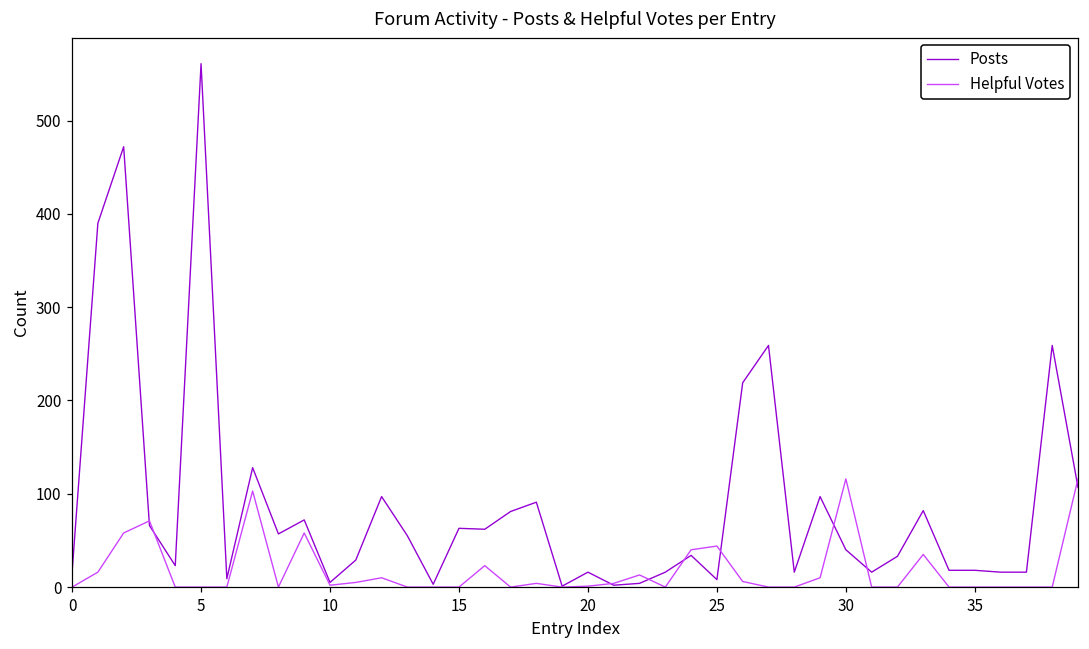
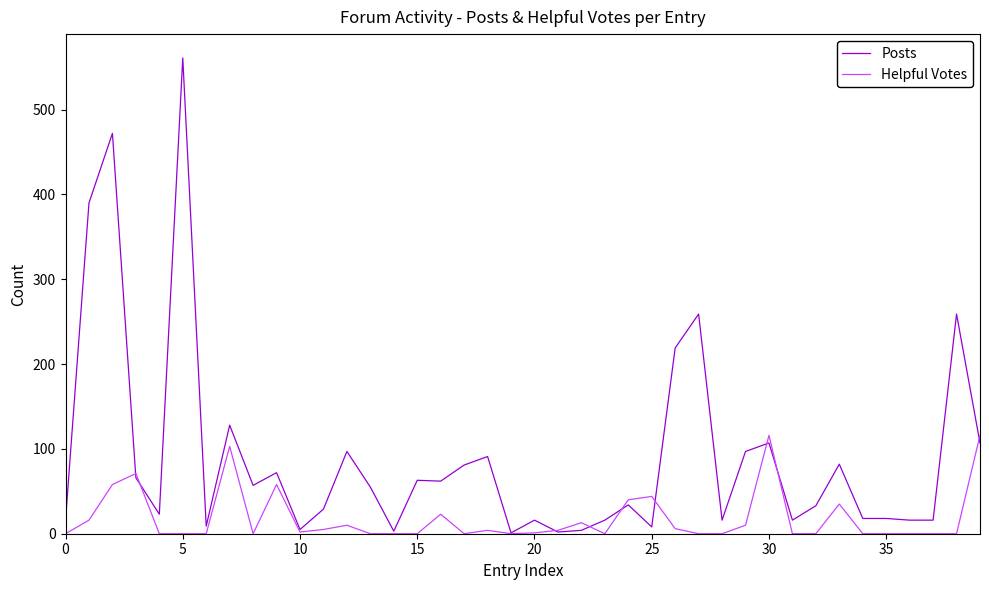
Posts, 30: 40 -> 110
